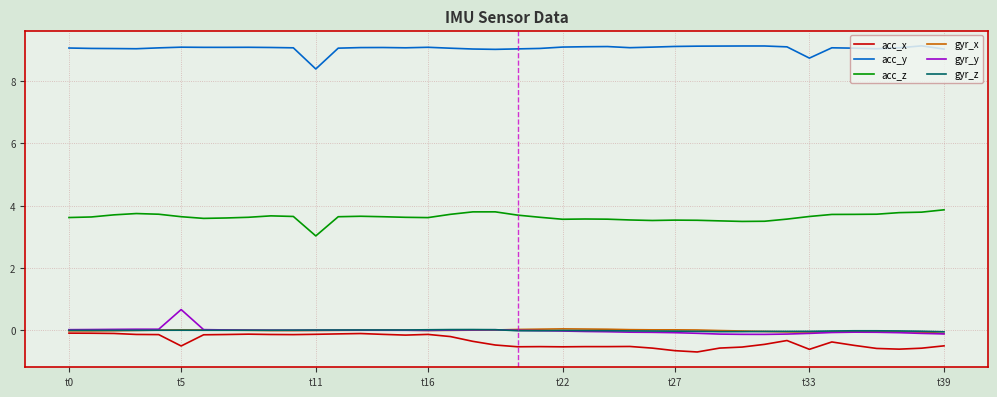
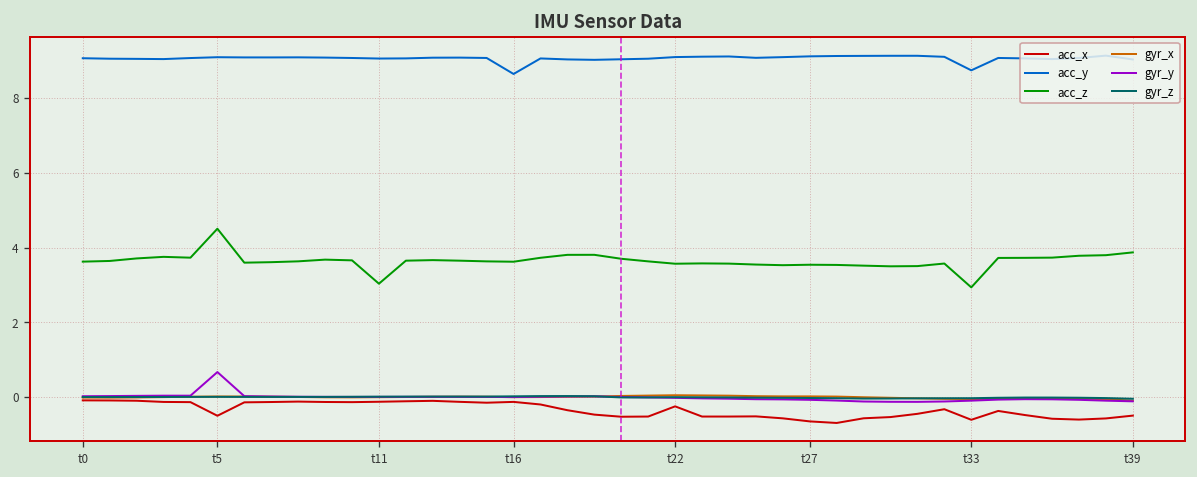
acc_z, t5: 3.6 -> 4.5
acc_y, t11: 8.4 -> 9.1
acc_y, t16: 9.1 -> 8.6
acc_x, t22: -0.5 -> -0.2
acc_z, t33: 3.7 -> 2.9
